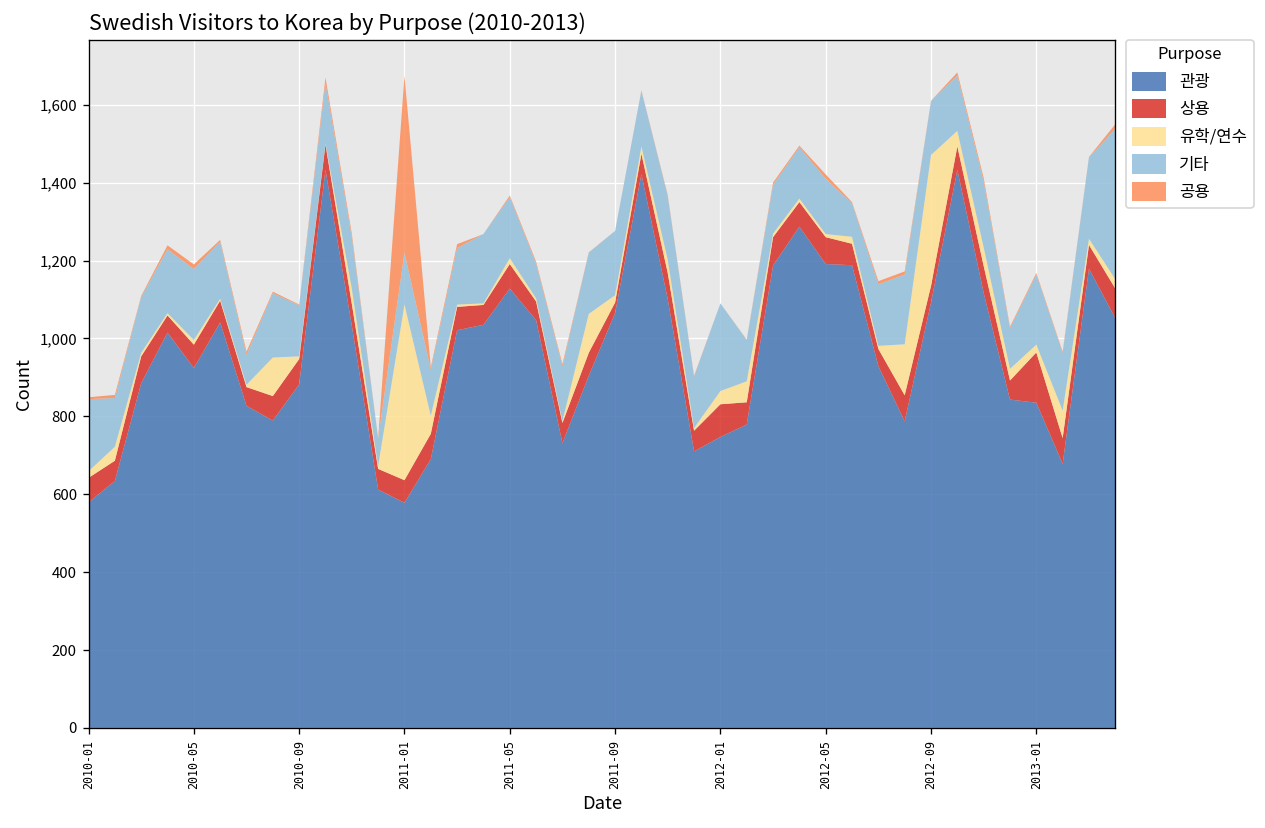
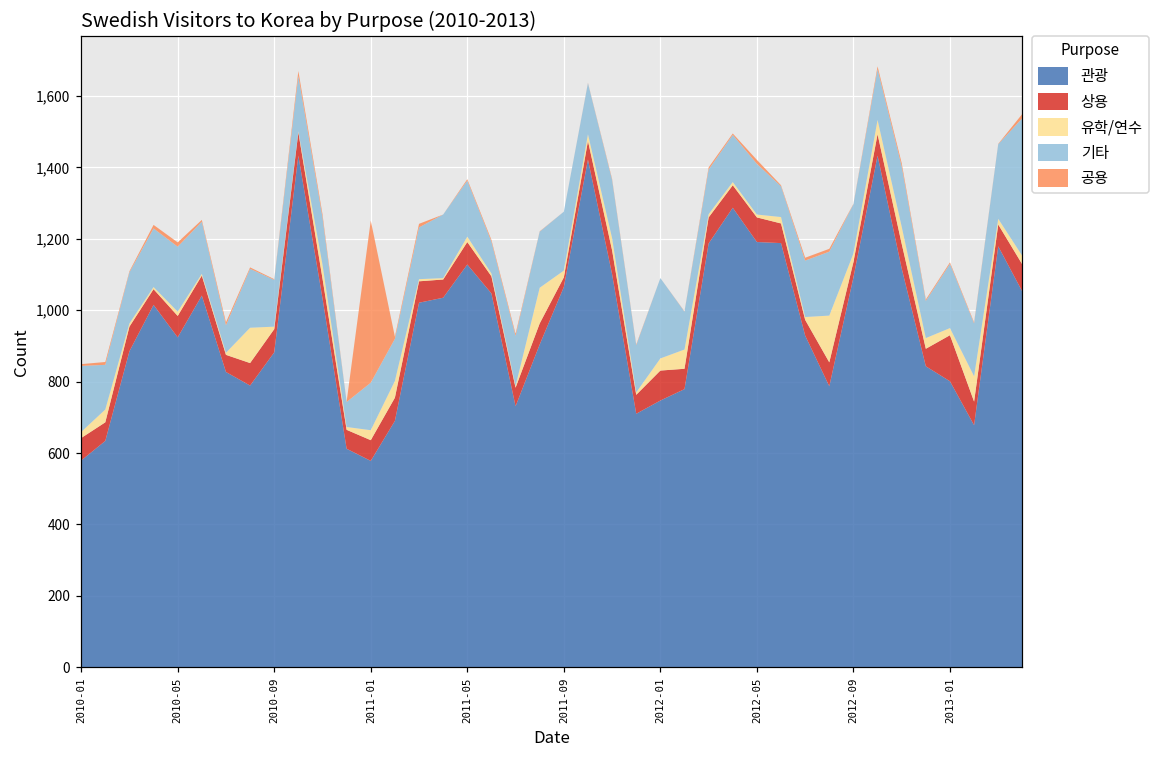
유학/연수, 2011-01: 450 -> 30
유학/연수, 2012-09: 340 -> 20
관광, 2013-01: 840 -> 800
